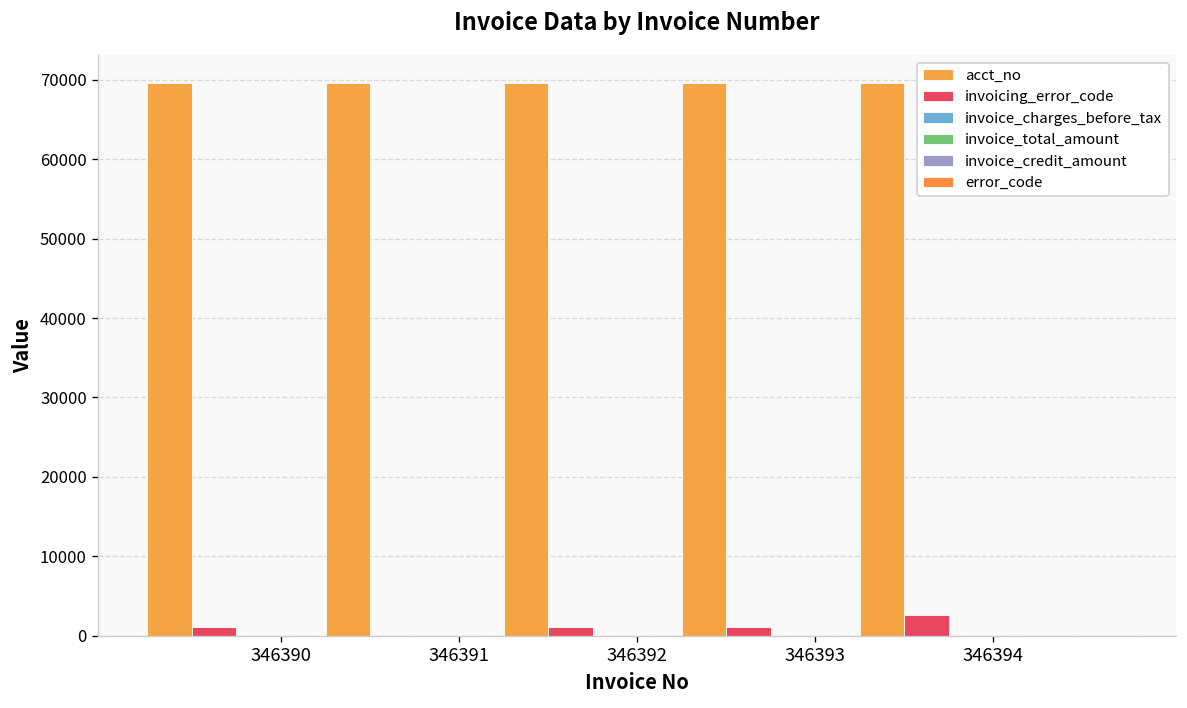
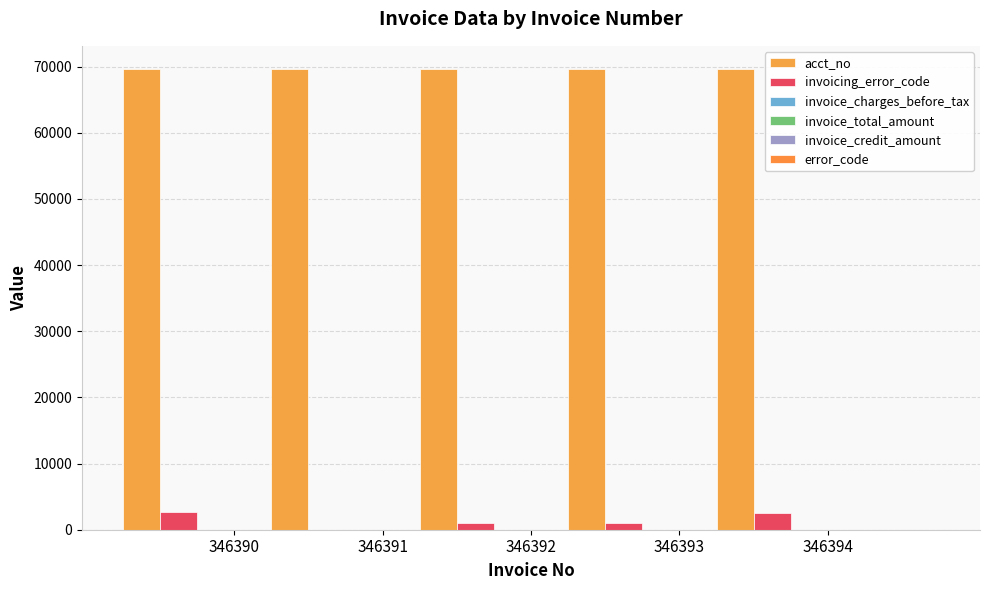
invoicing_error_code, 346390: 1000 -> 3000
